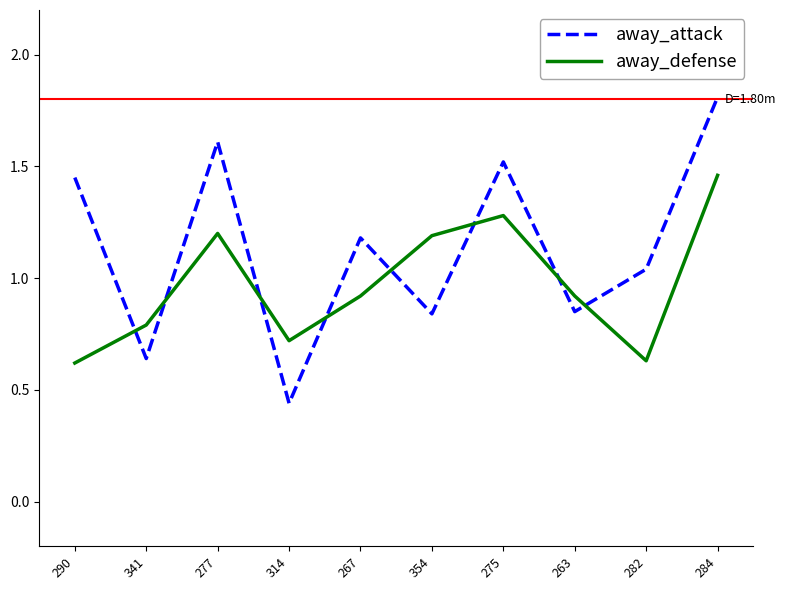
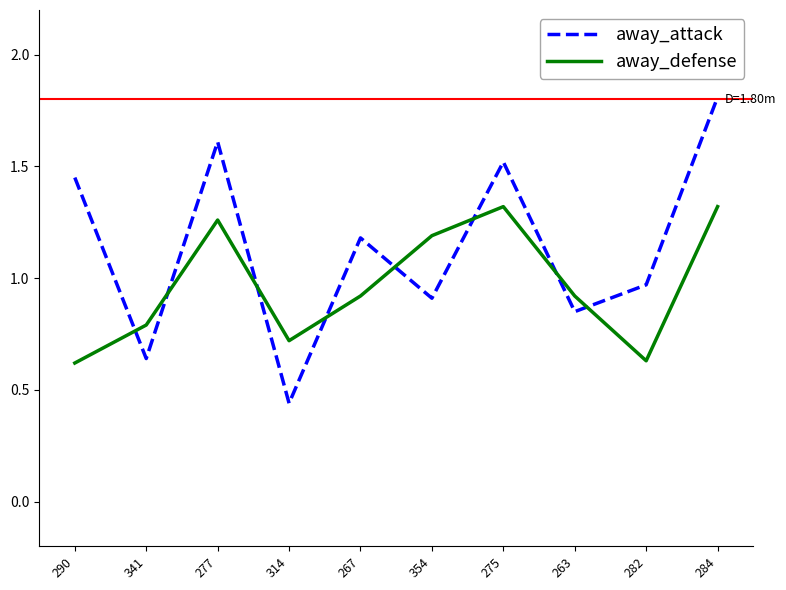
away_defense, 277: 1.20 -> 1.26
away_attack, 354: 0.84 -> 0.91
away_defense, 275: 1.28 -> 1.32
away_attack, 282: 1.04 -> 0.97
away_defense, 284: 1.46 -> 1.32
